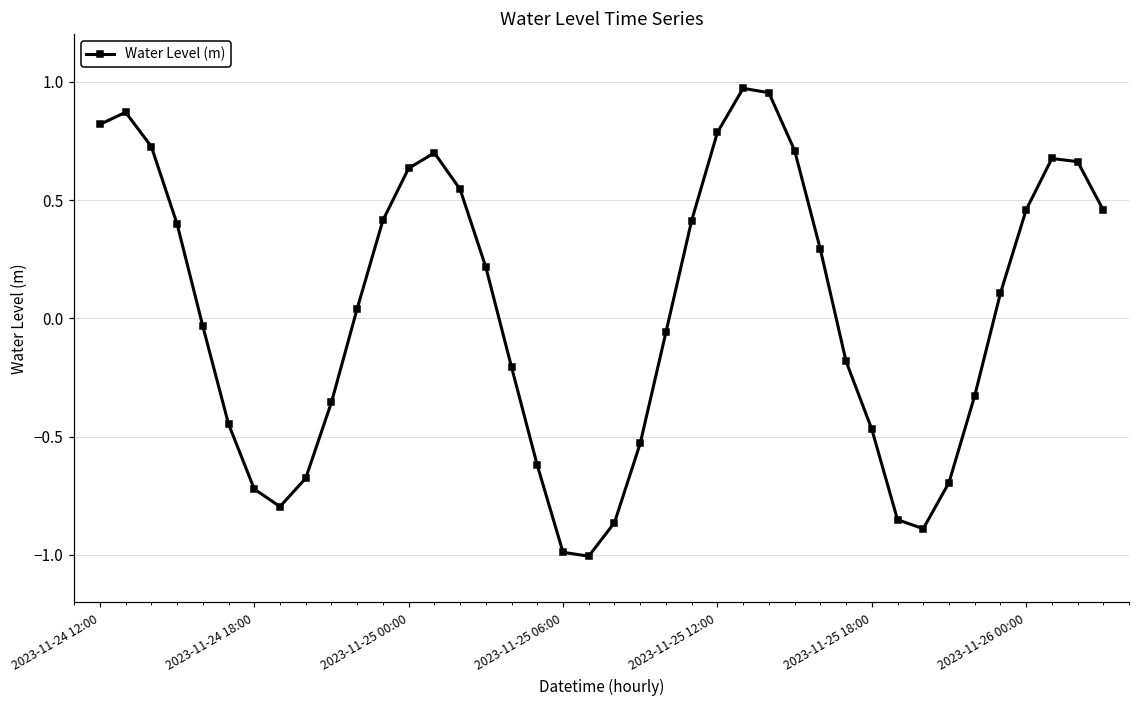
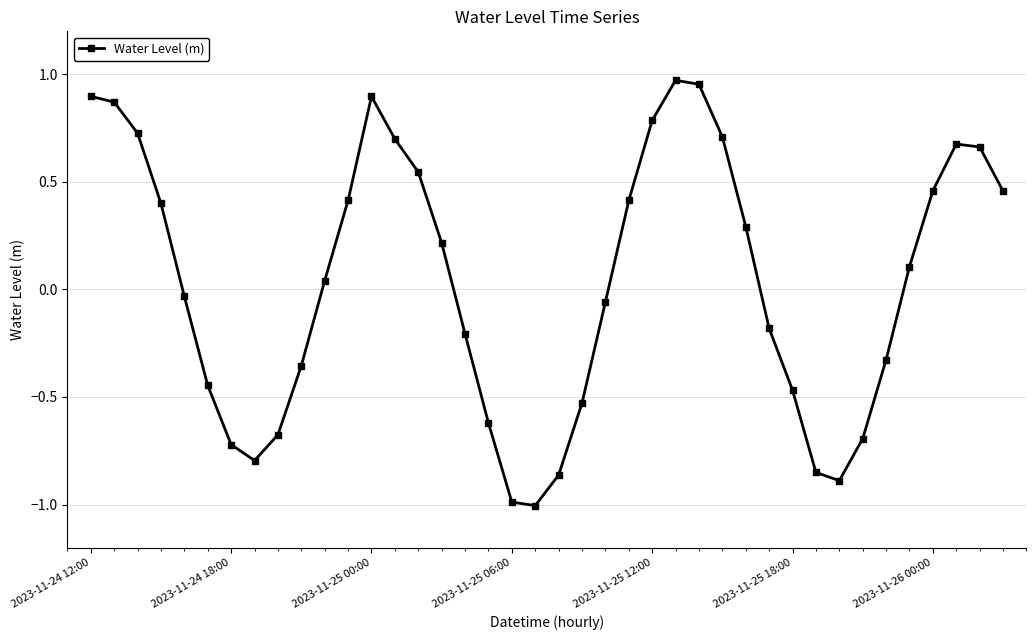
2023-11-24 12:00: 0.82 -> 0.90
2023-11-25 00:00: 0.63 -> 0.90
